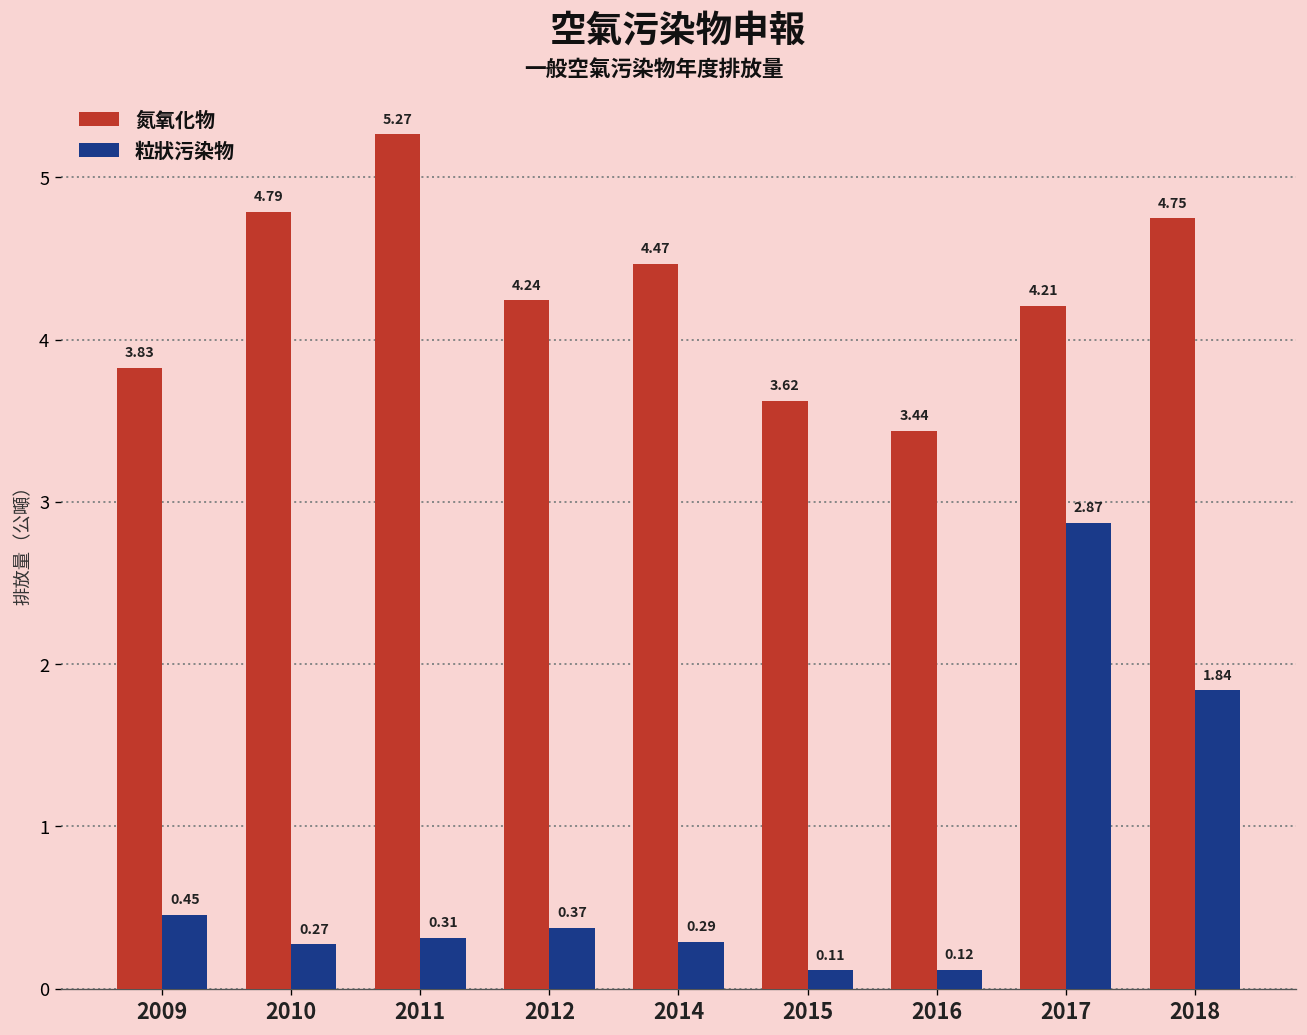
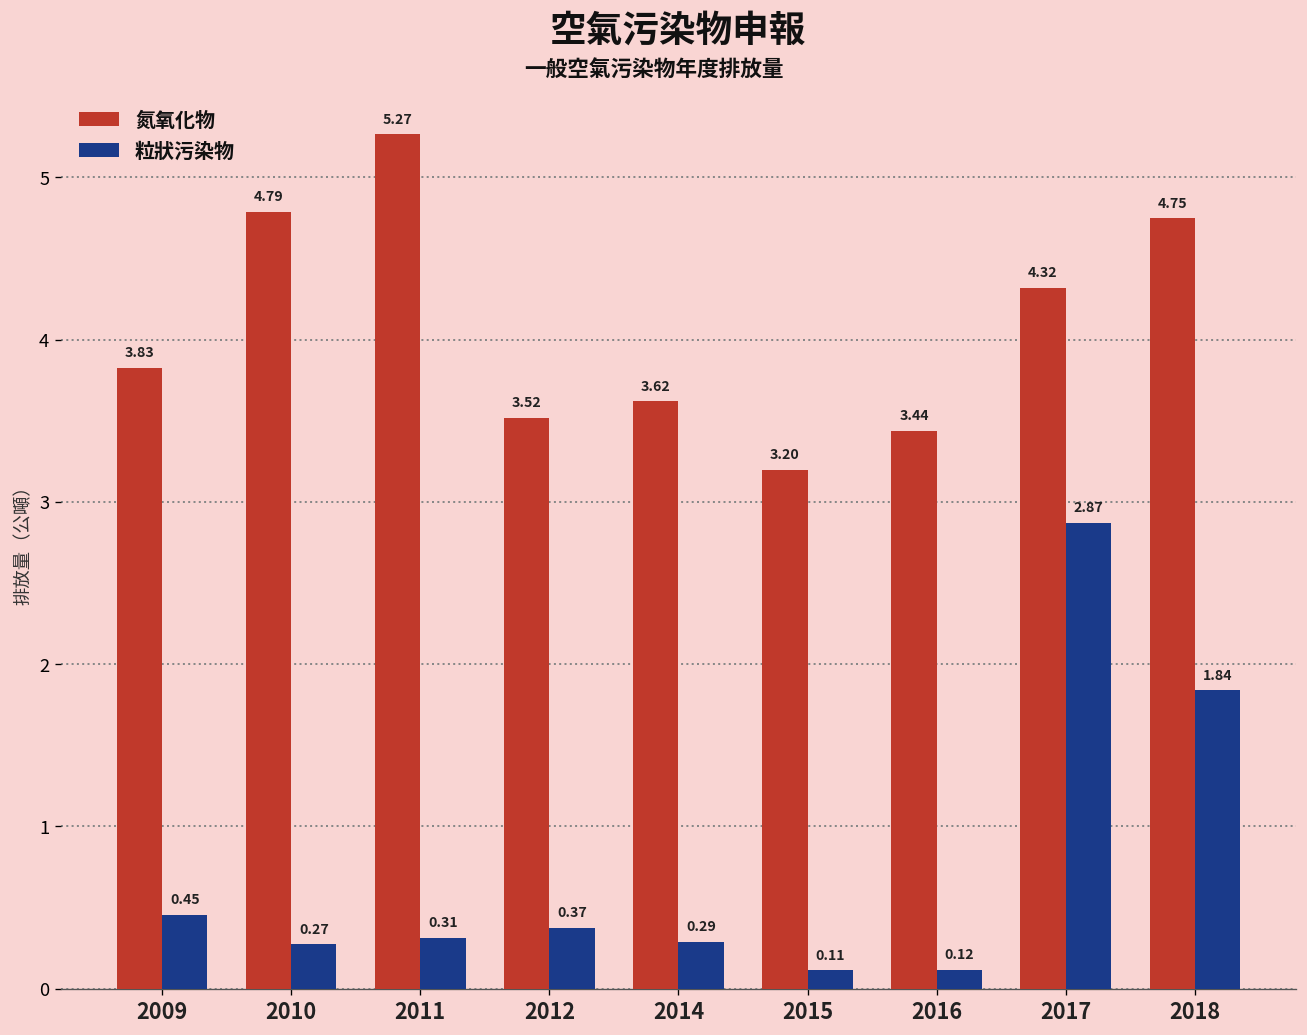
氮氧化物, 2012: 4.24 -> 3.52
氮氧化物, 2014: 4.47 -> 3.62
氮氧化物, 2015: 3.62 -> 3.20
氮氧化物, 2017: 4.21 -> 4.32
